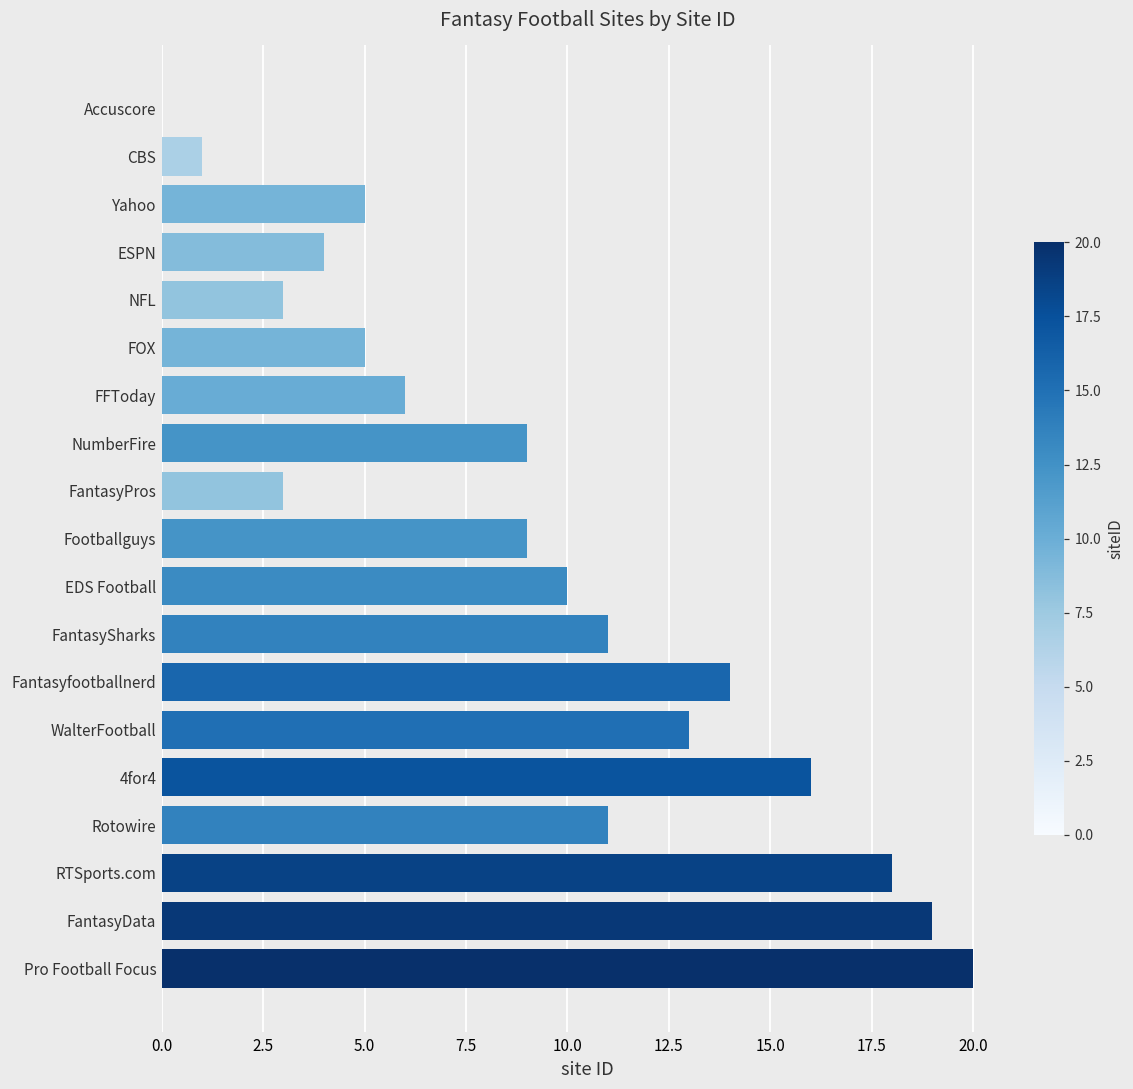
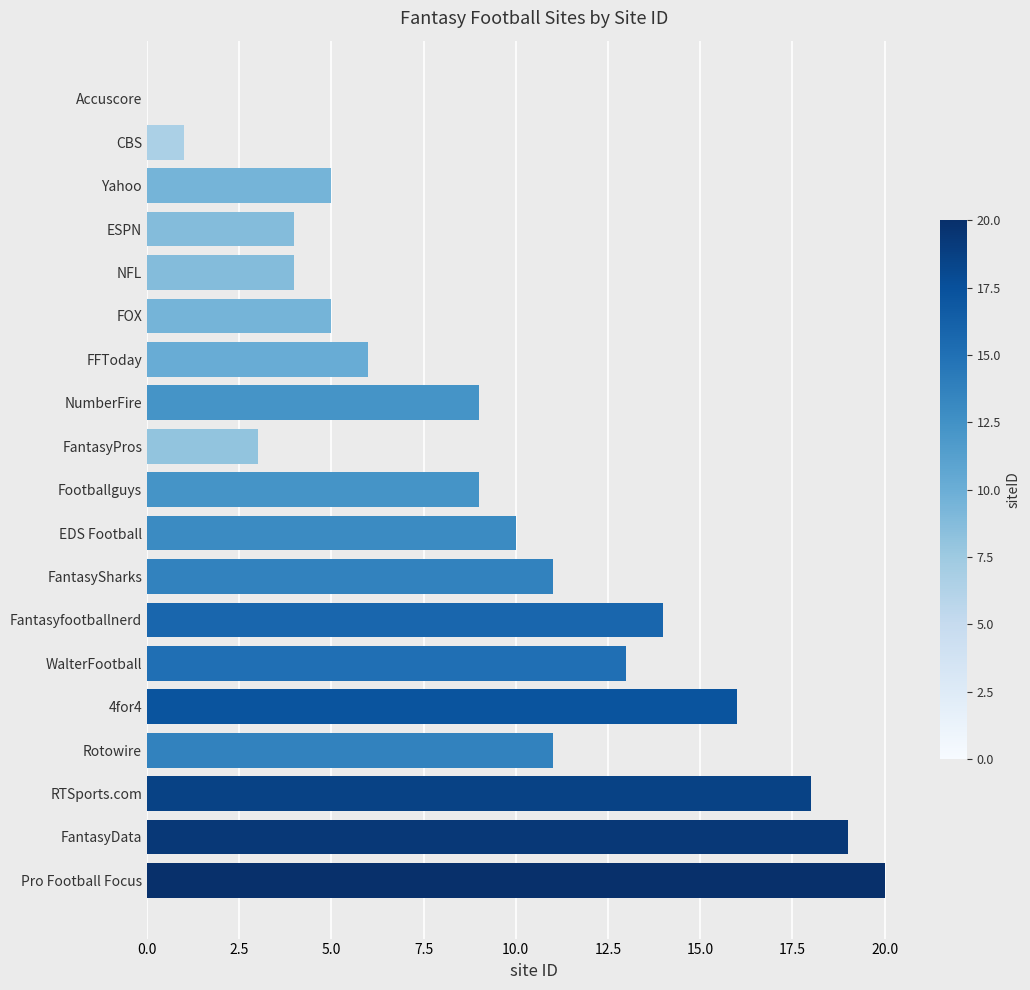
NFL: 3 -> 4
